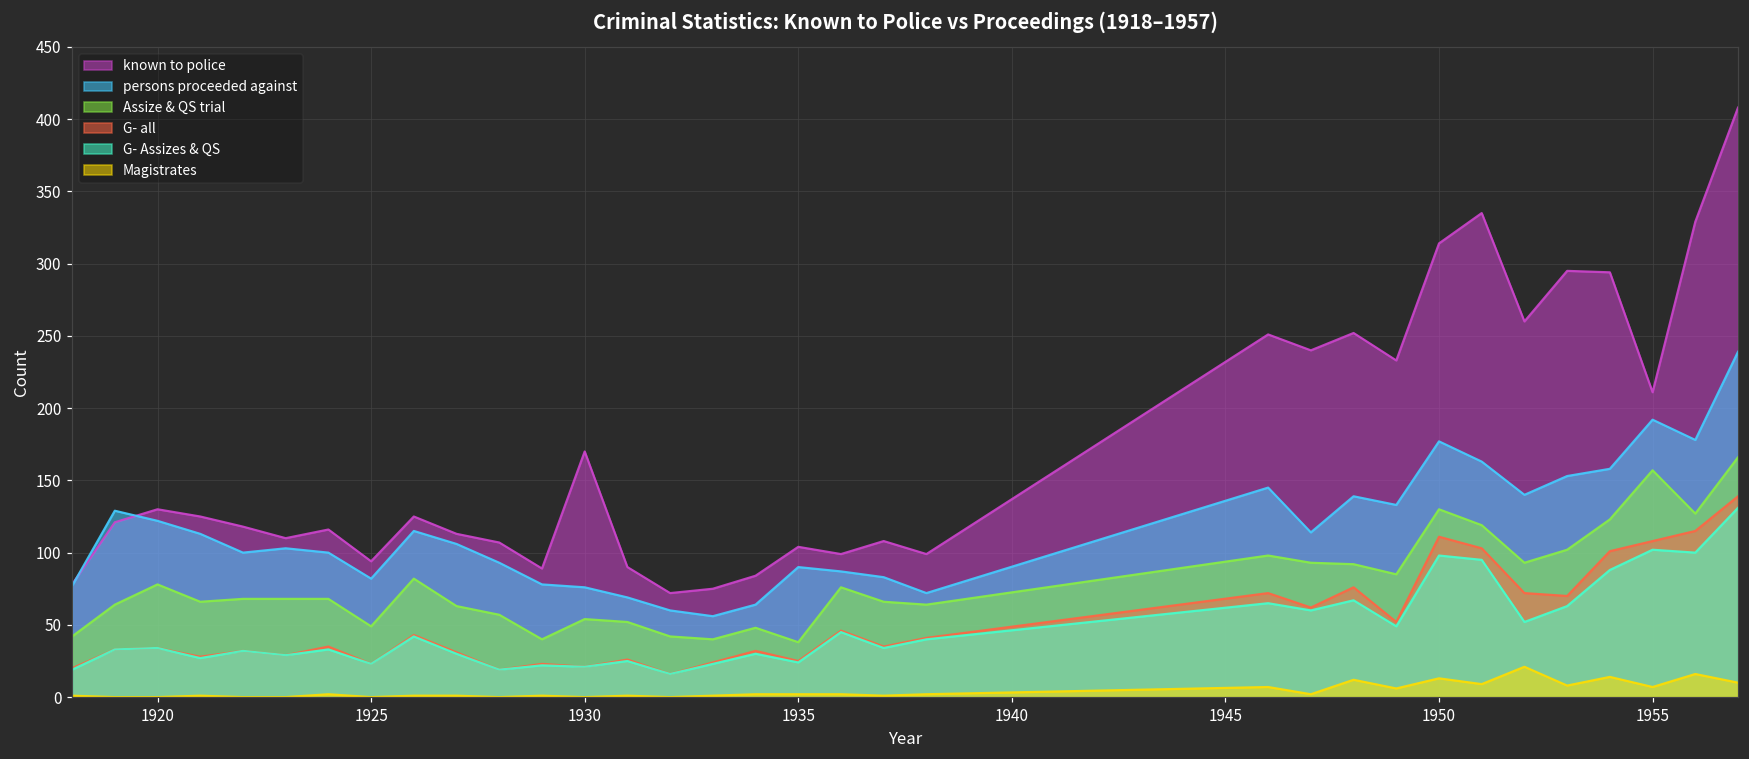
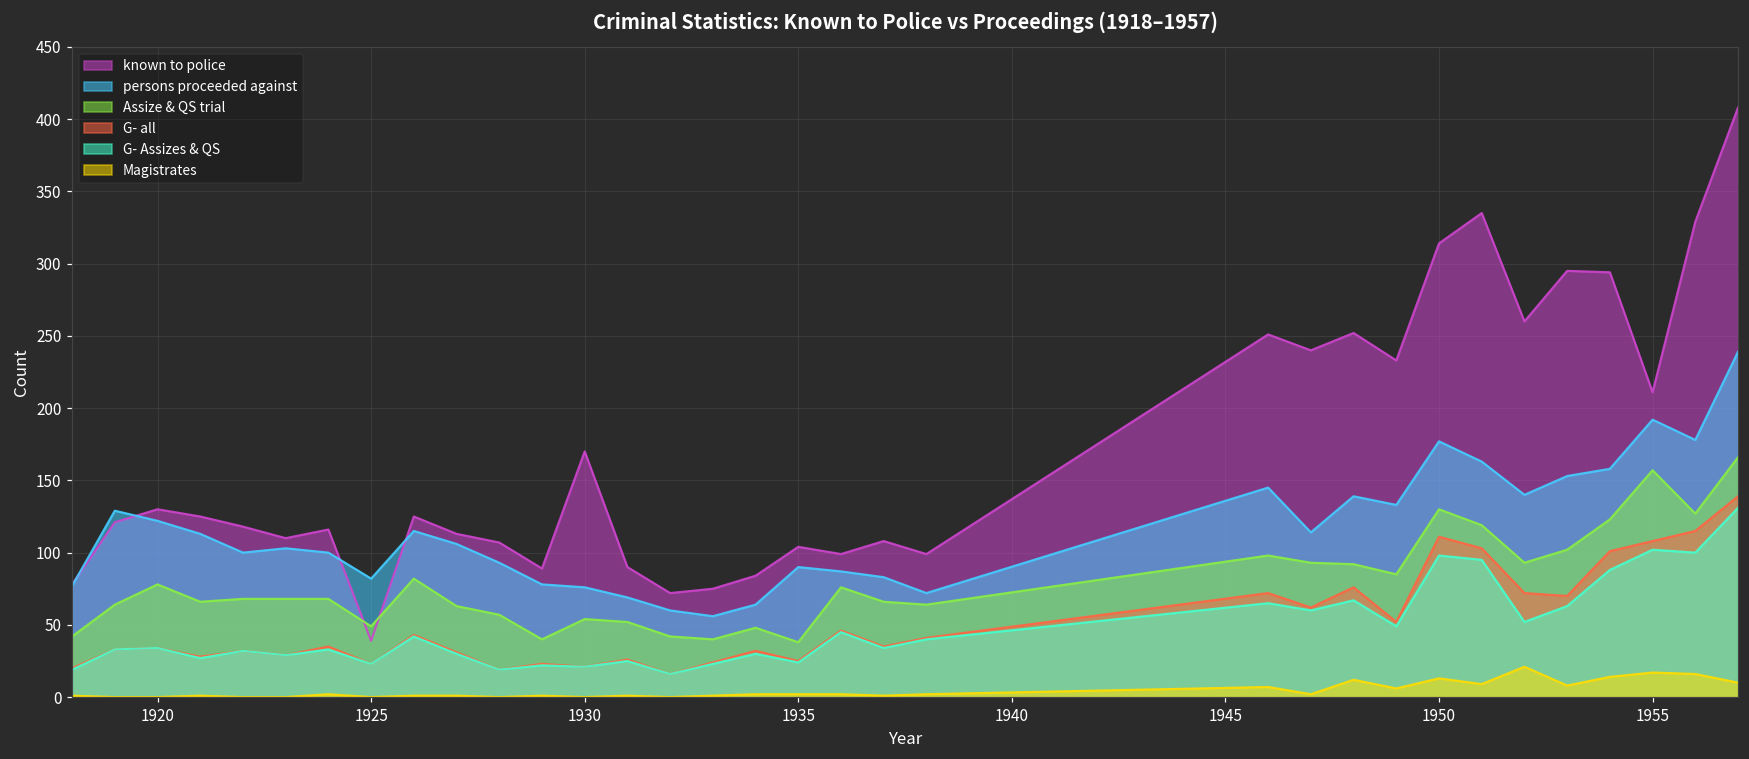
known to police, 1925: 94 -> 39
Magistrates, 1955: 7 -> 17
